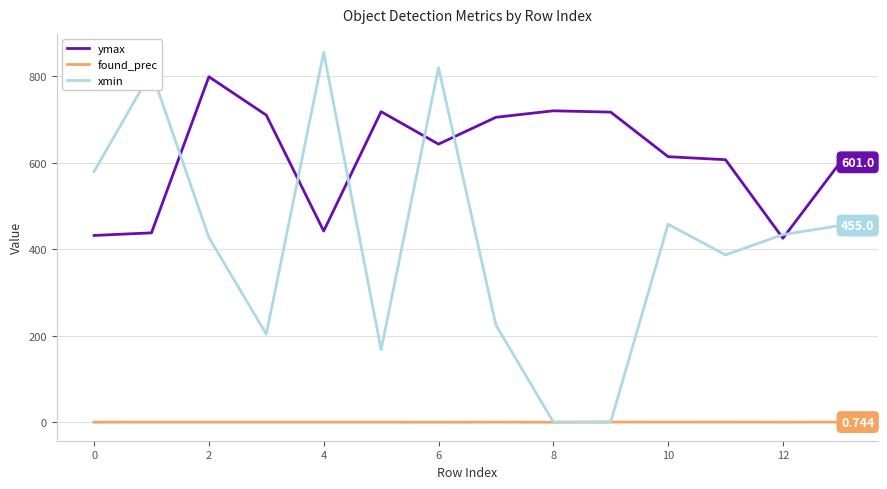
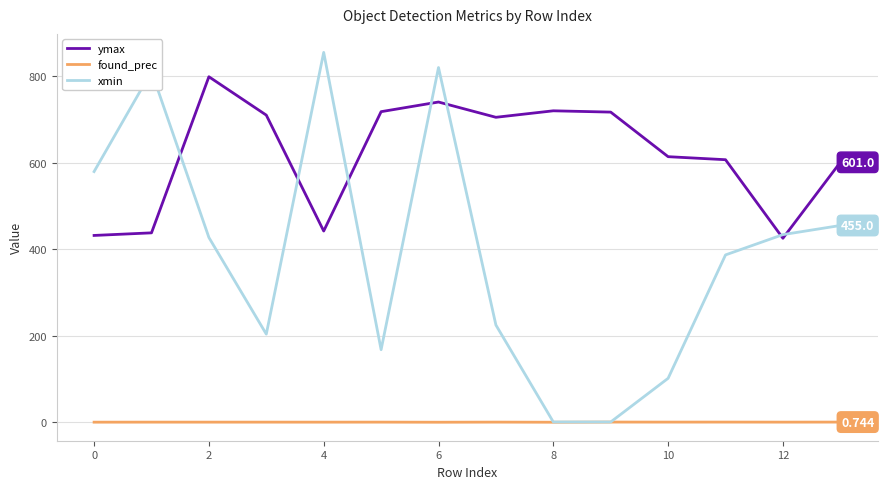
ymax, 6: 640 -> 740
xmin, 10: 460 -> 100
